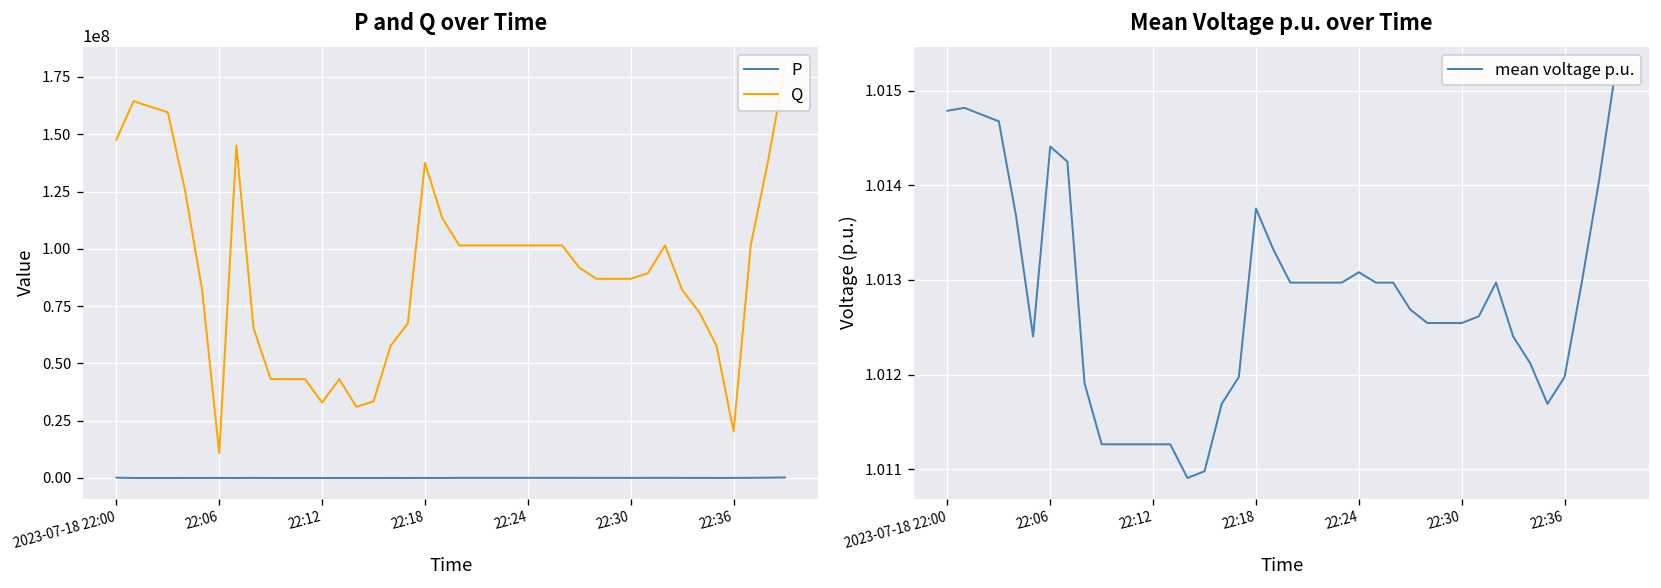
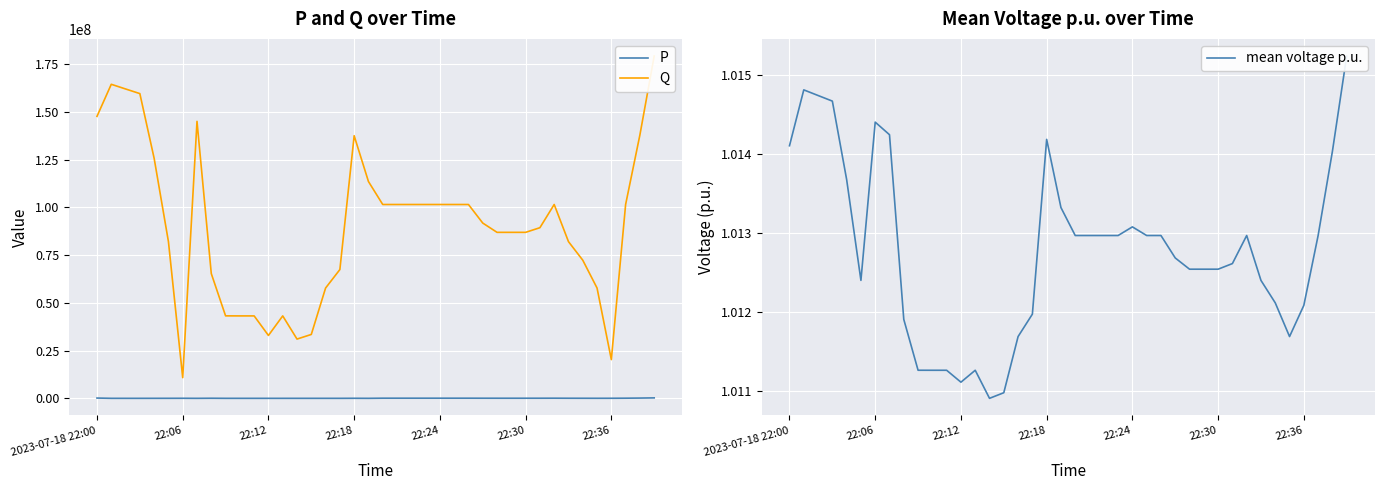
Mean Voltage p.u. over Time, 2023-07-18 22:00: 1.0148 -> 1.0141
Mean Voltage p.u. over Time, 22:12: 1.0113 -> 1.0111
Mean Voltage p.u. over Time, 22:18: 1.0138 -> 1.0142
Mean Voltage p.u. over Time, 22:36: 1.0120 -> 1.0121
